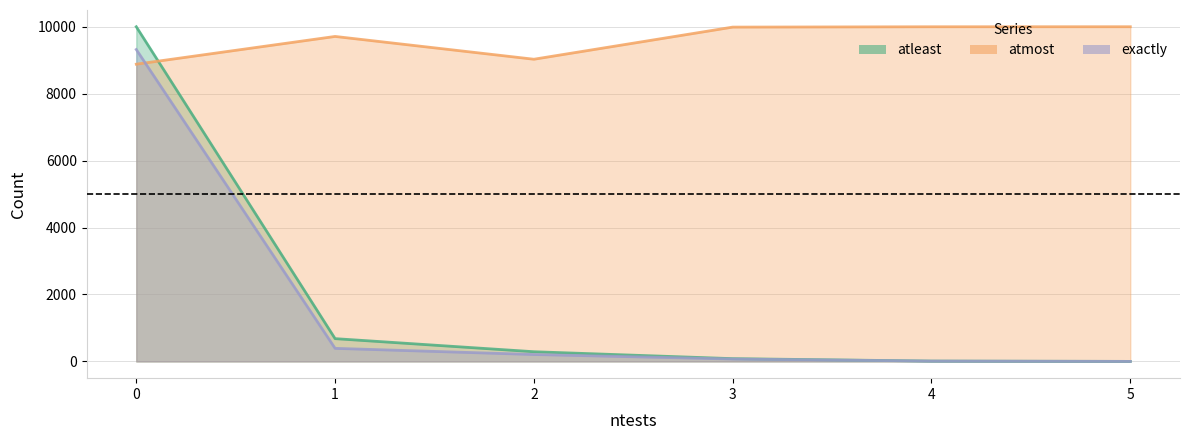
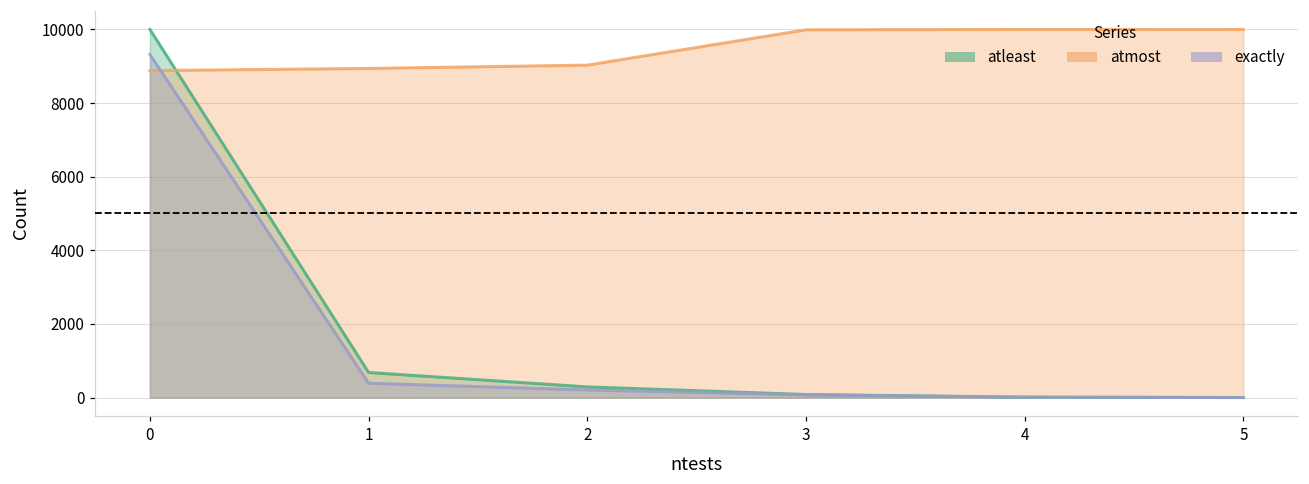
atmost, 1: 9700 -> 8900
